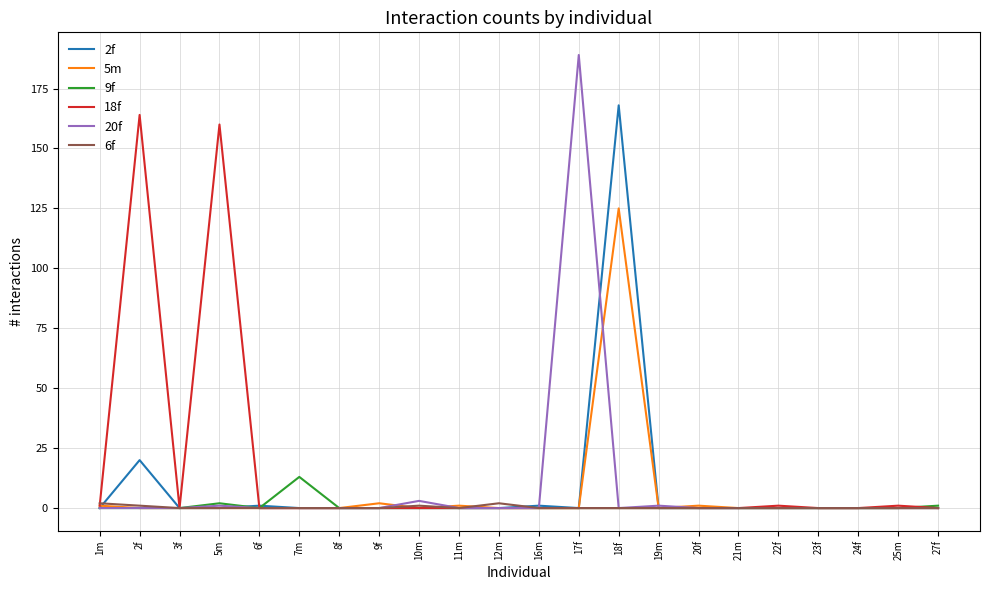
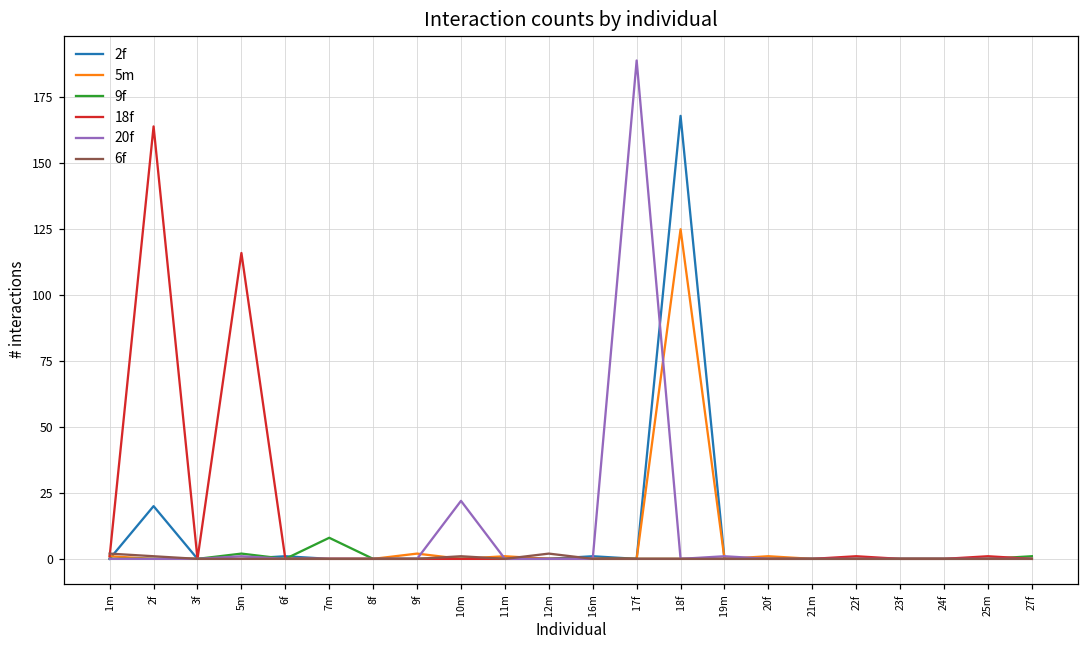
18f, 5m: 160 -> 116
9f, 7m: 13 -> 8
20f, 10m: 3 -> 22
